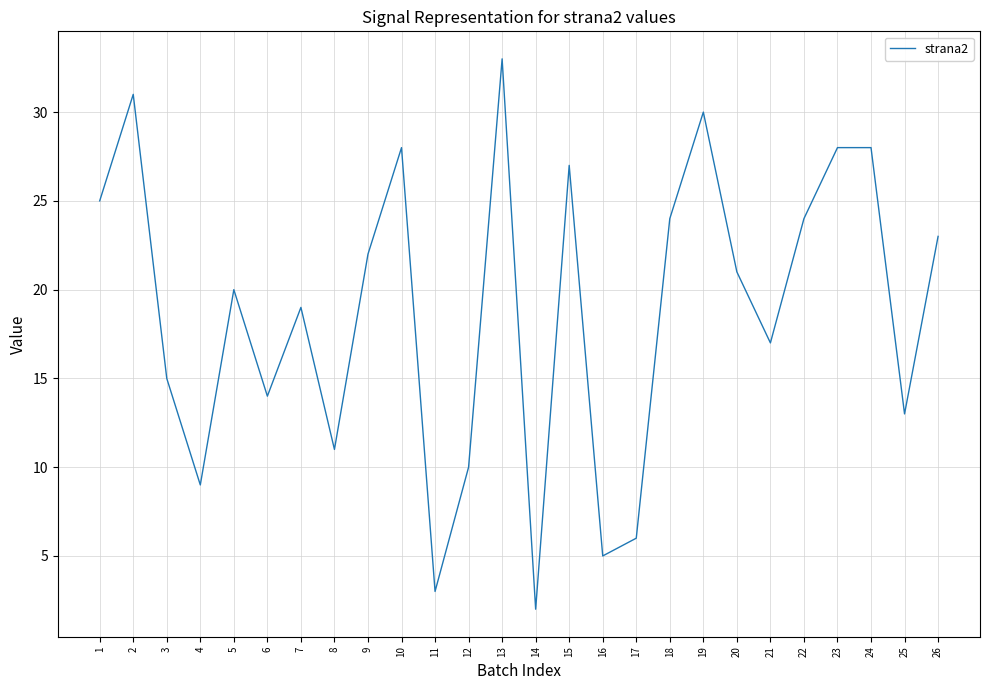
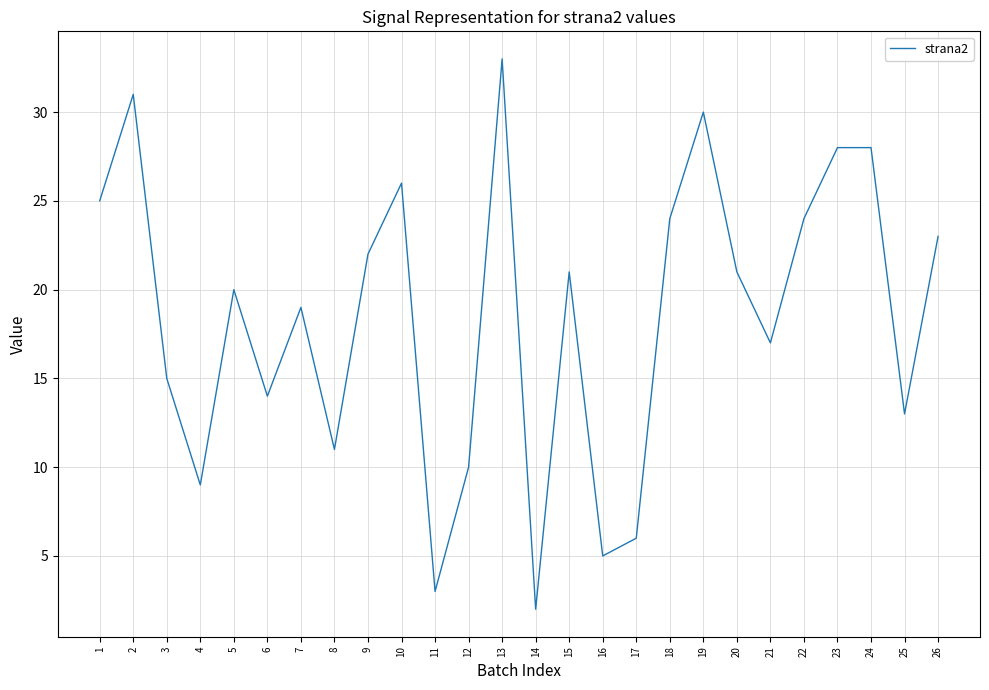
10: 28 -> 26
15: 27 -> 21
